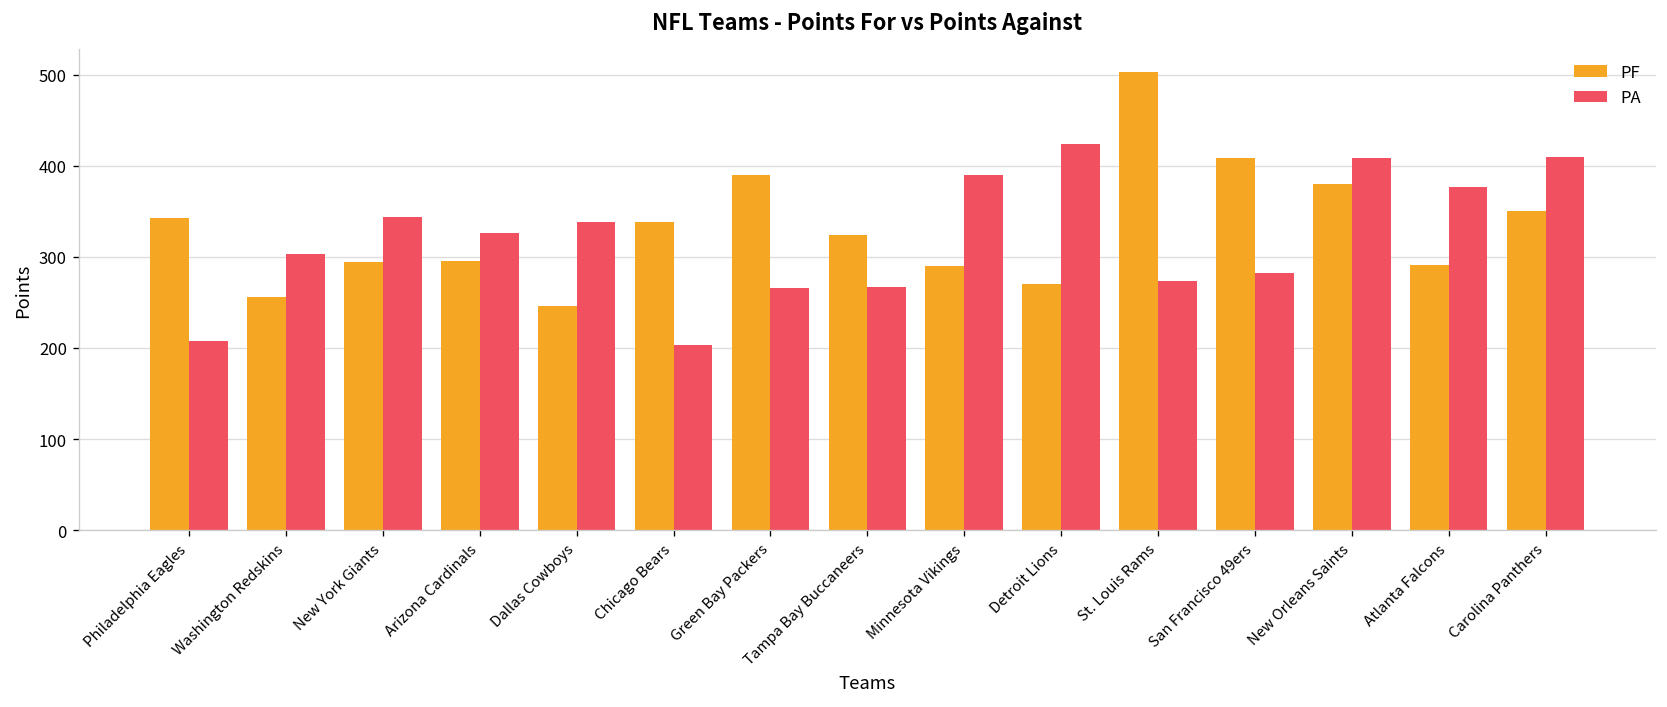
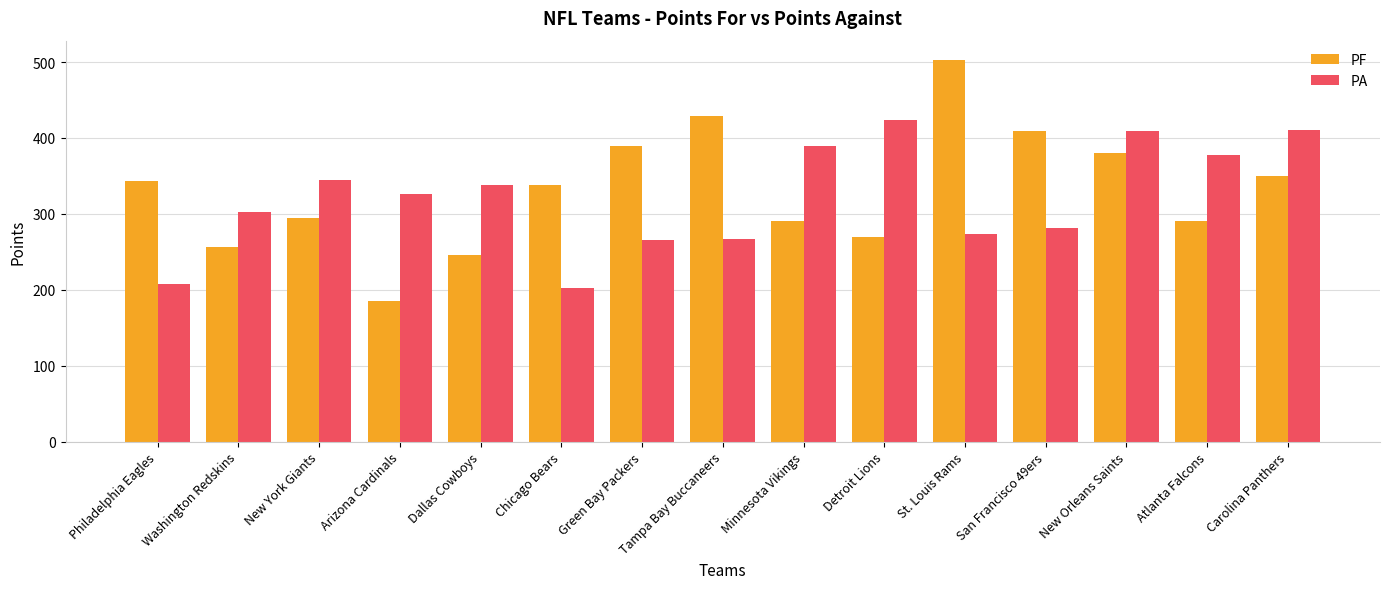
PF, Arizona Cardinals: 300 -> 190
PF, Tampa Bay Buccaneers: 320 -> 430
